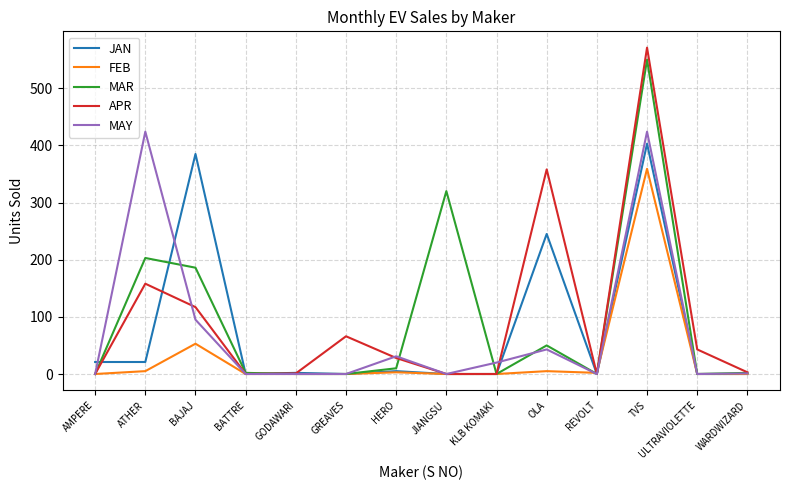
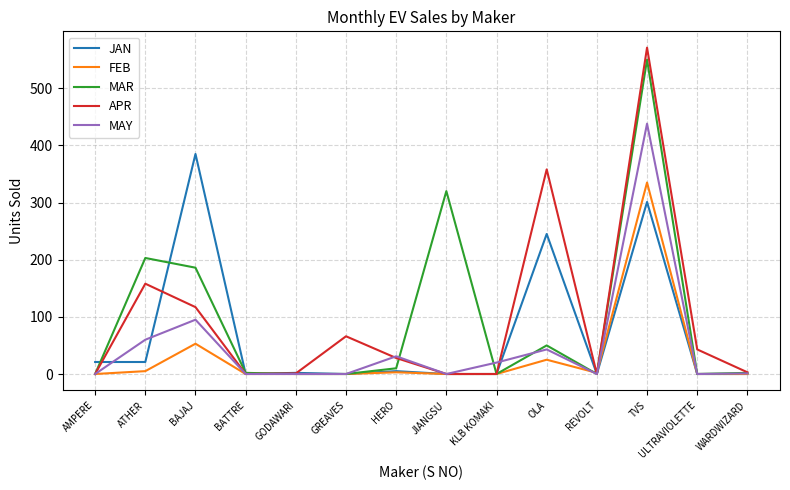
MAY, ATHER: 420 -> 60
FEB, OLA: 10 -> 30
JAN, TVS: 400 -> 300
FEB, TVS: 360 -> 340
MAY, TVS: 420 -> 440
